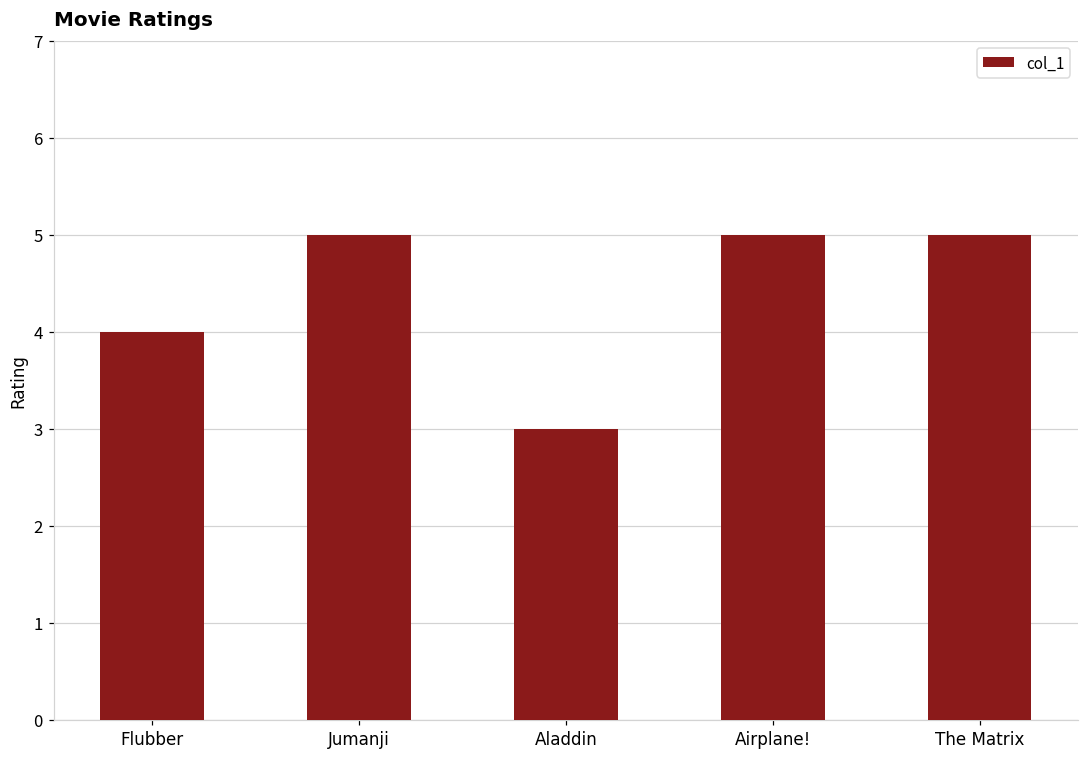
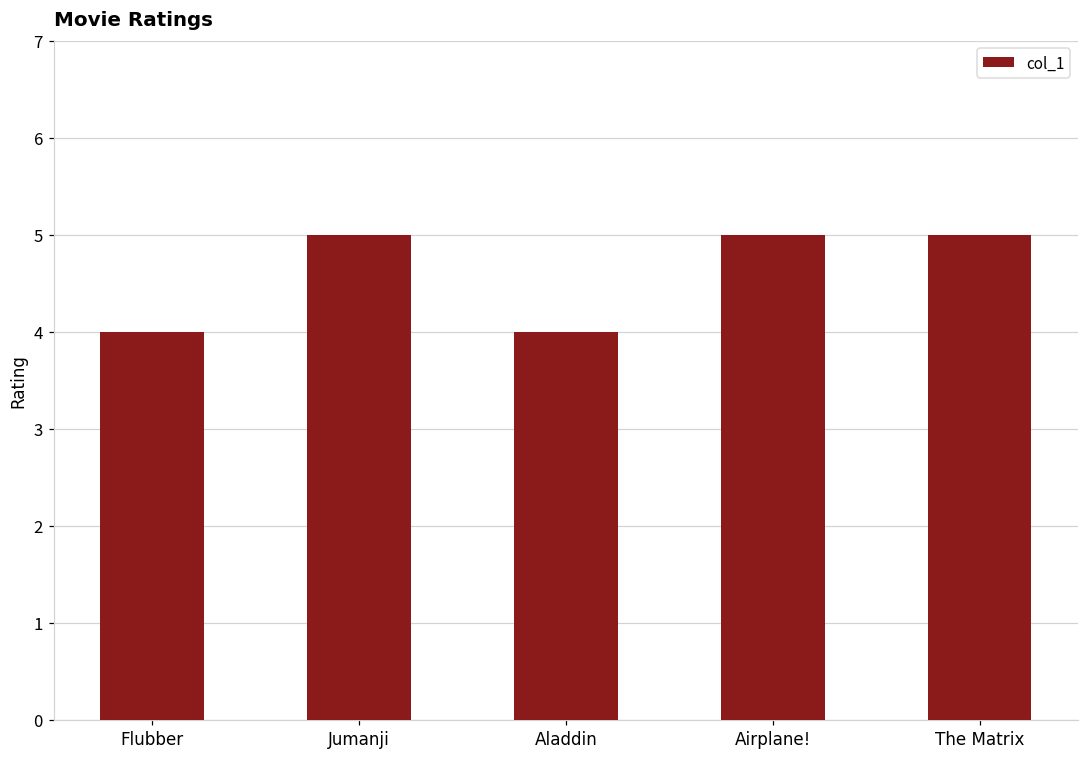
Aladdin: 3 -> 4
